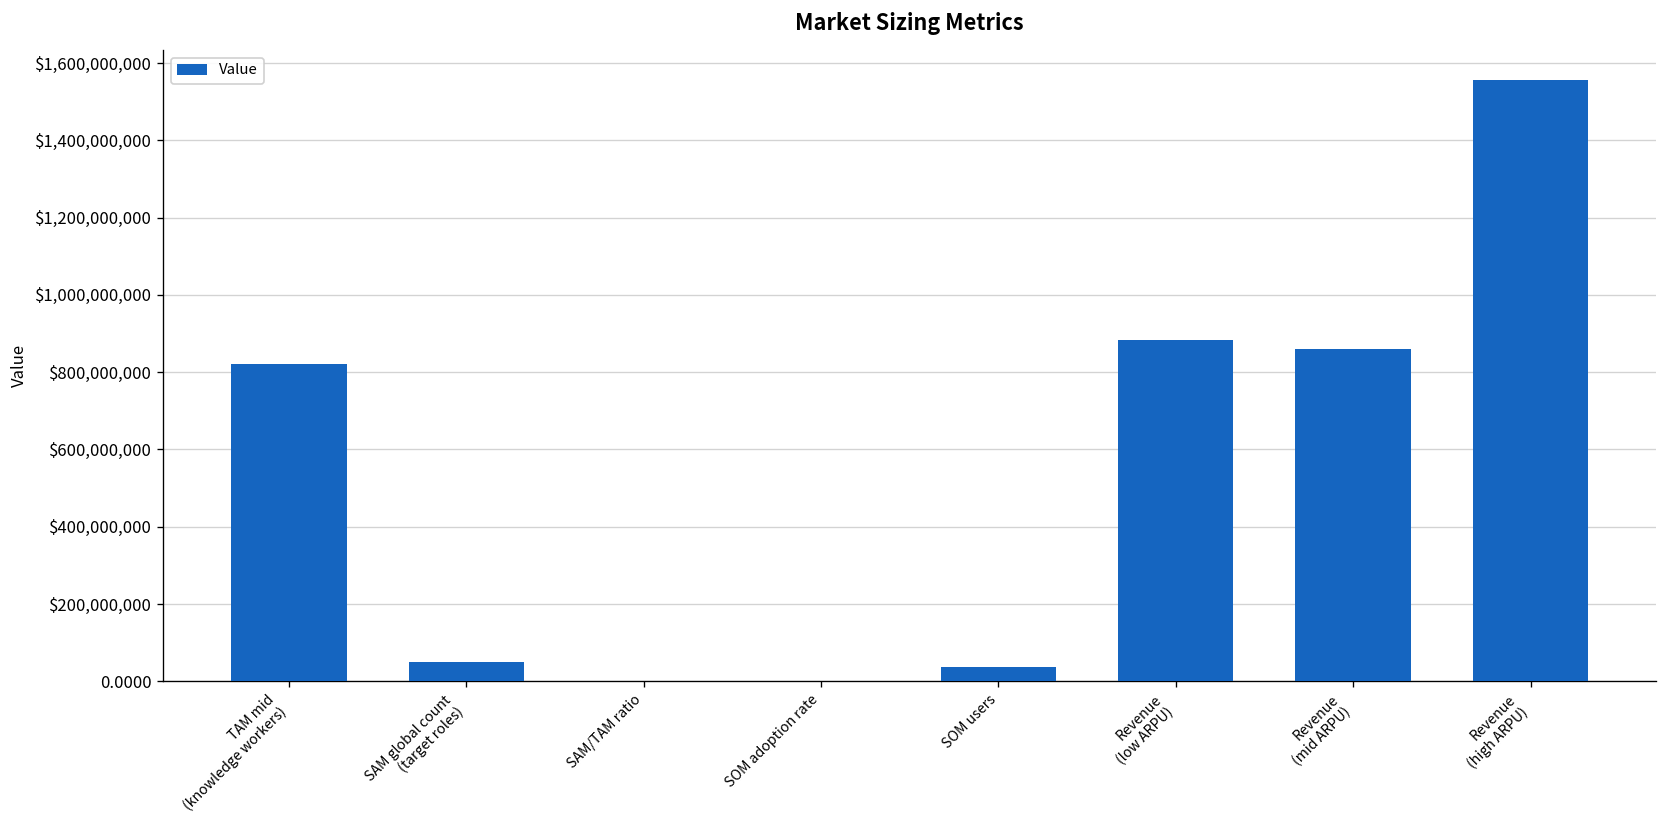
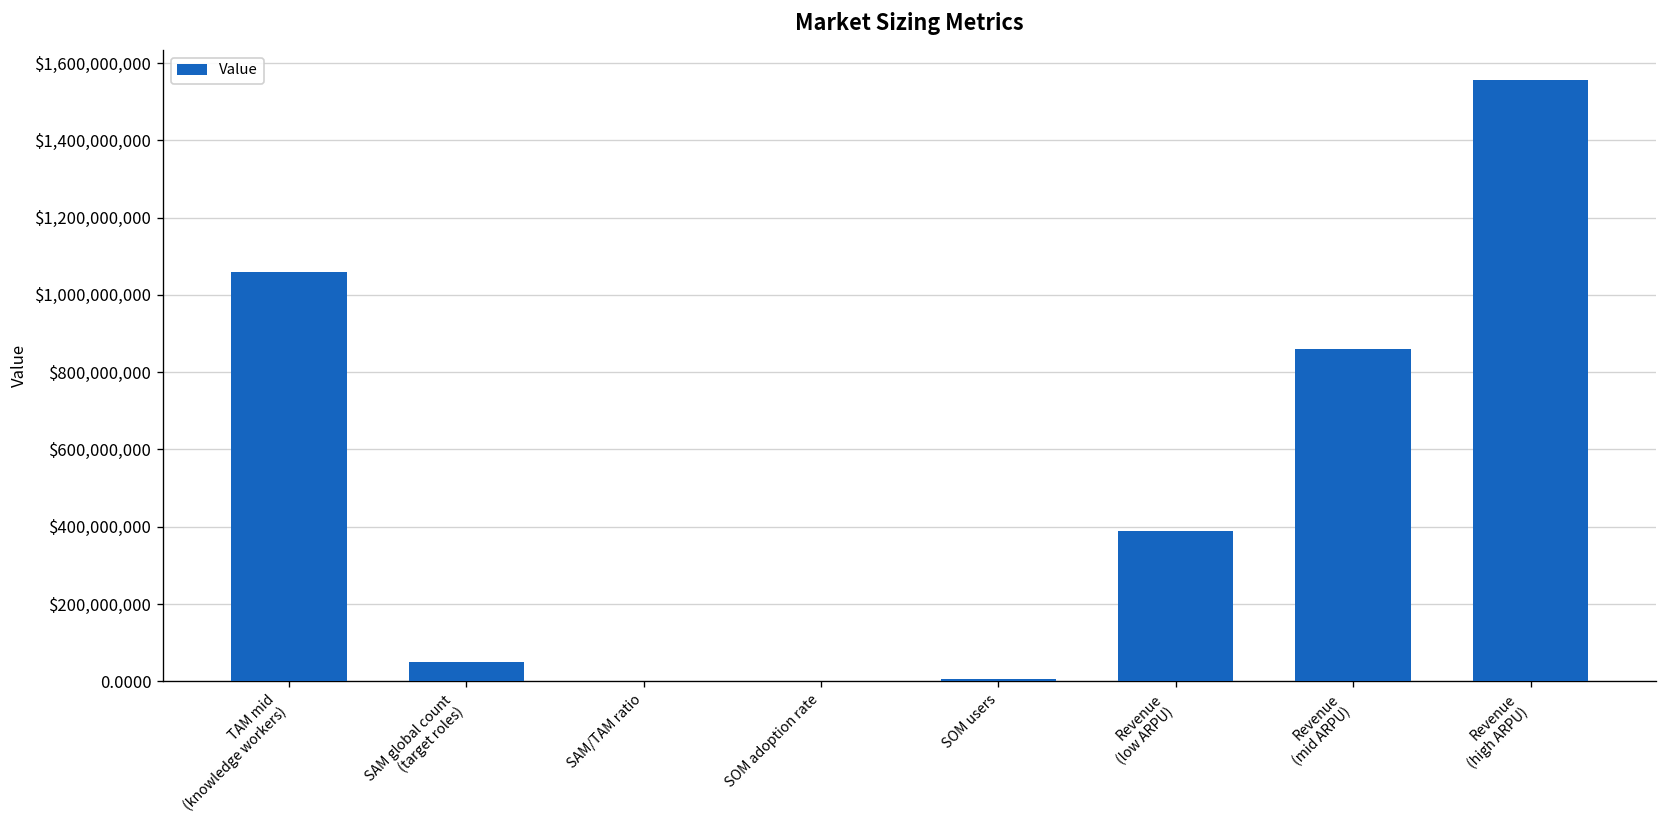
TAM mid (knowledge workers): $820,000,000 -> $1,060,000,000
SOM users: $40,000,000 -> $10,000,000
Revenue (low ARPU): $880,000,000 -> $390,000,000
